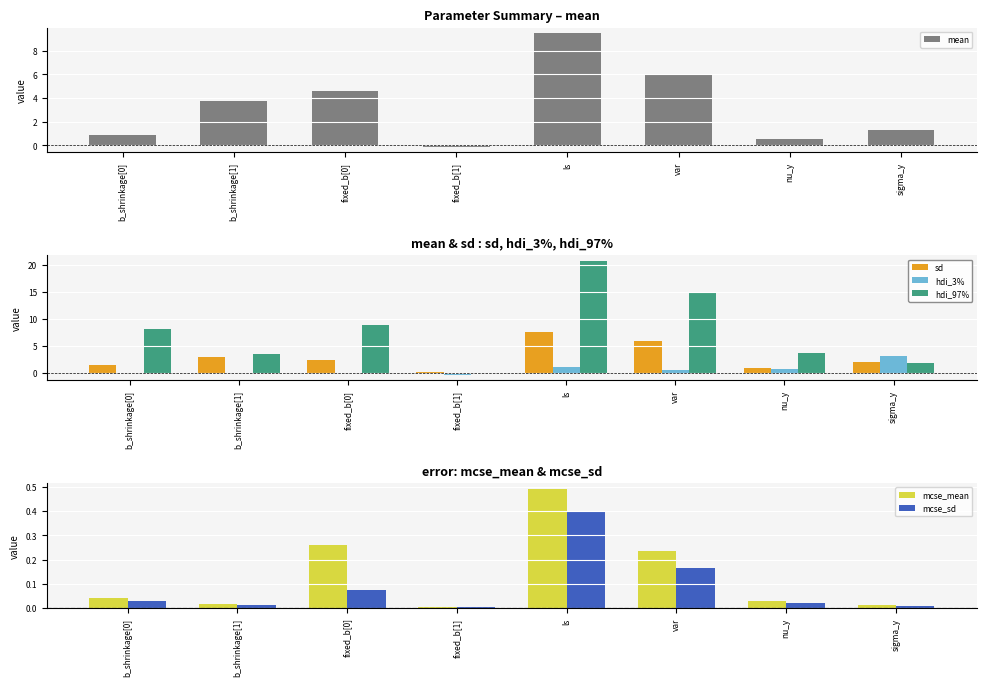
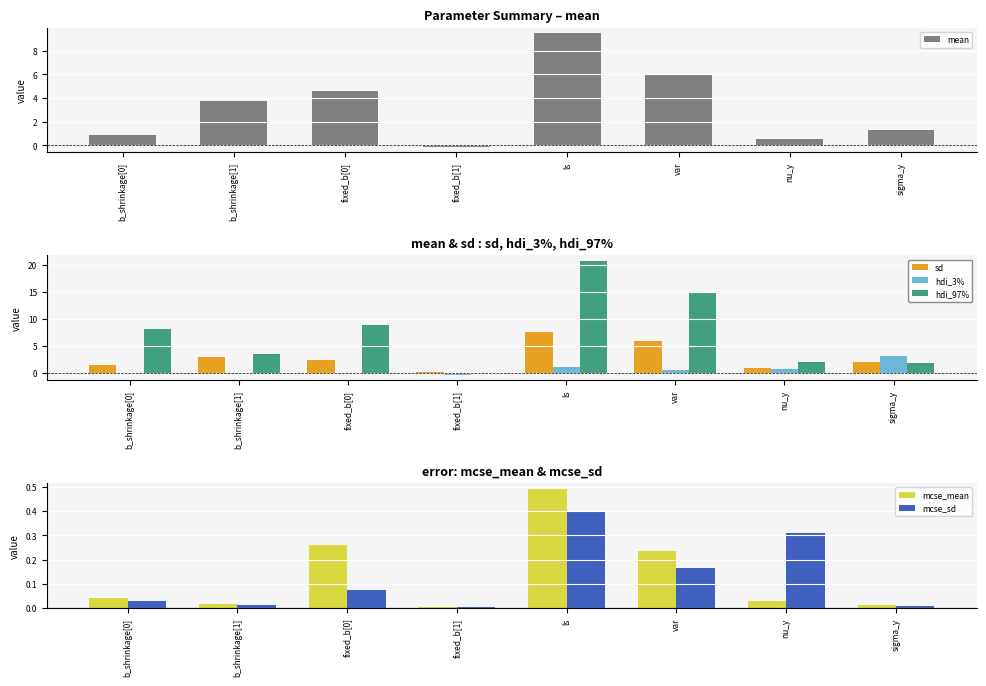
mean & sd : sd, hdi_3%, hdi_97%, hdi_97%, nu_y: 4 -> 2
error: mcse_mean & mcse_sd, mcse_sd, nu_y: 0.02 -> 0.31
